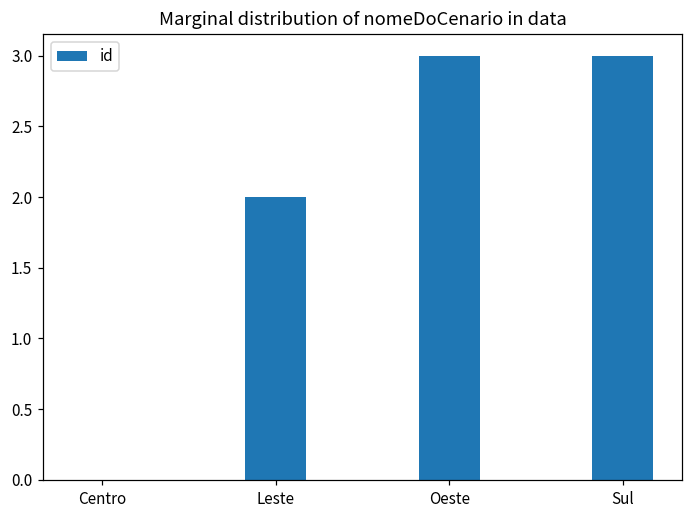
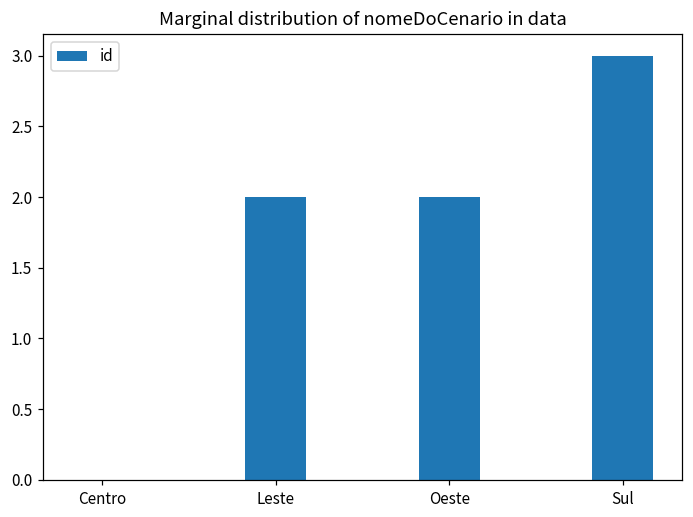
Oeste: 3 -> 2
